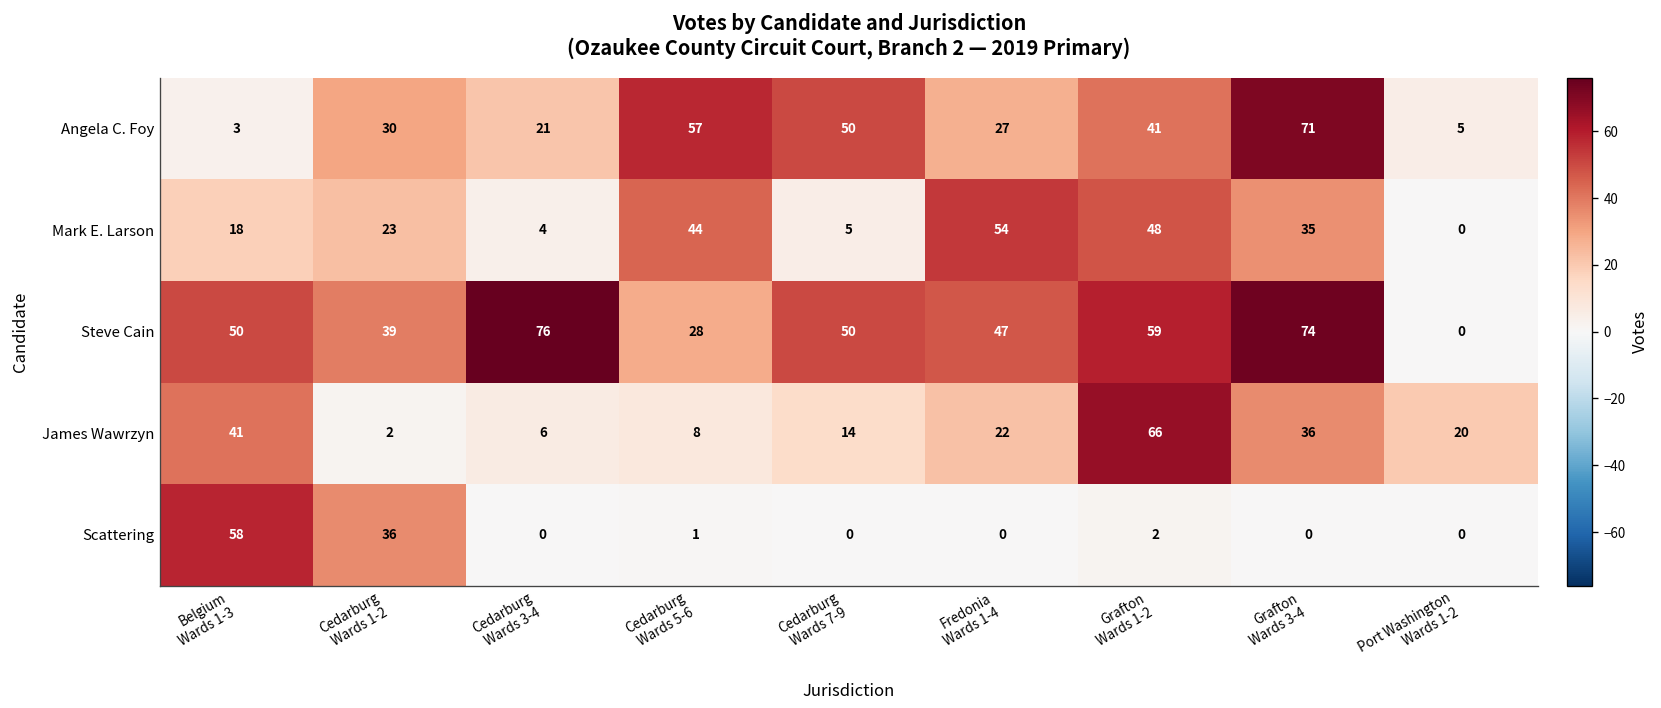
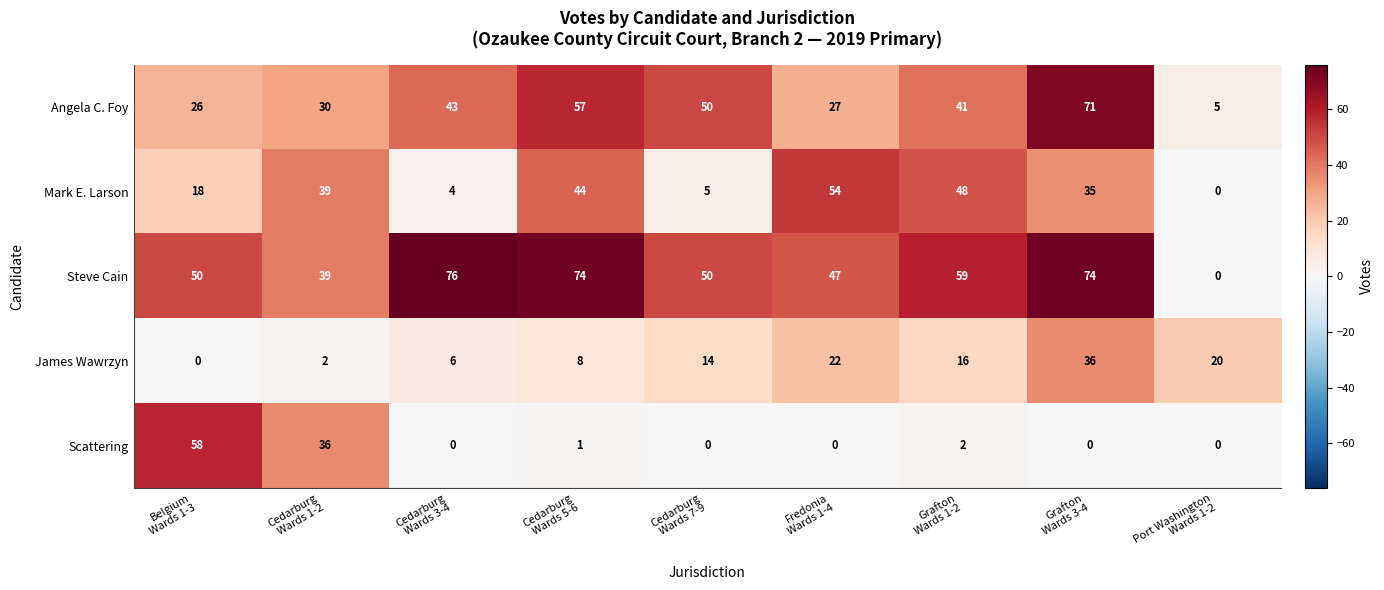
Angela C. Foy, Belgium Wards 1-3: 3 -> 26
Angela C. Foy, Cedarburg Wards 3-4: 21 -> 43
Mark E. Larson, Cedarburg Wards 1-2: 23 -> 39
Steve Cain, Cedarburg Wards 5-6: 28 -> 74
James Wawrzyn, Belgium Wards 1-3: 41 -> 0
James Wawrzyn, Grafton Wards 1-2: 66 -> 16
